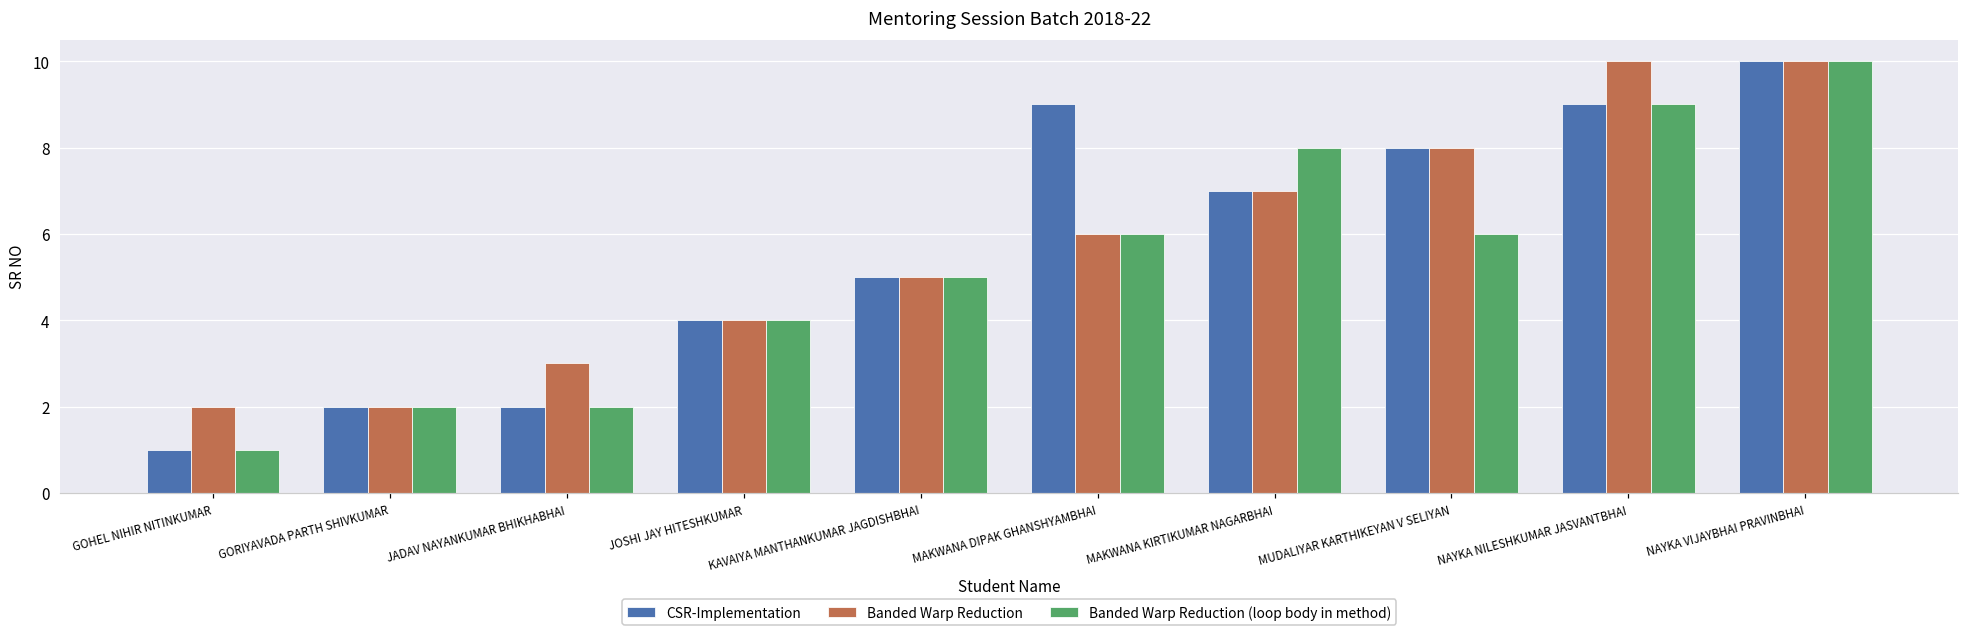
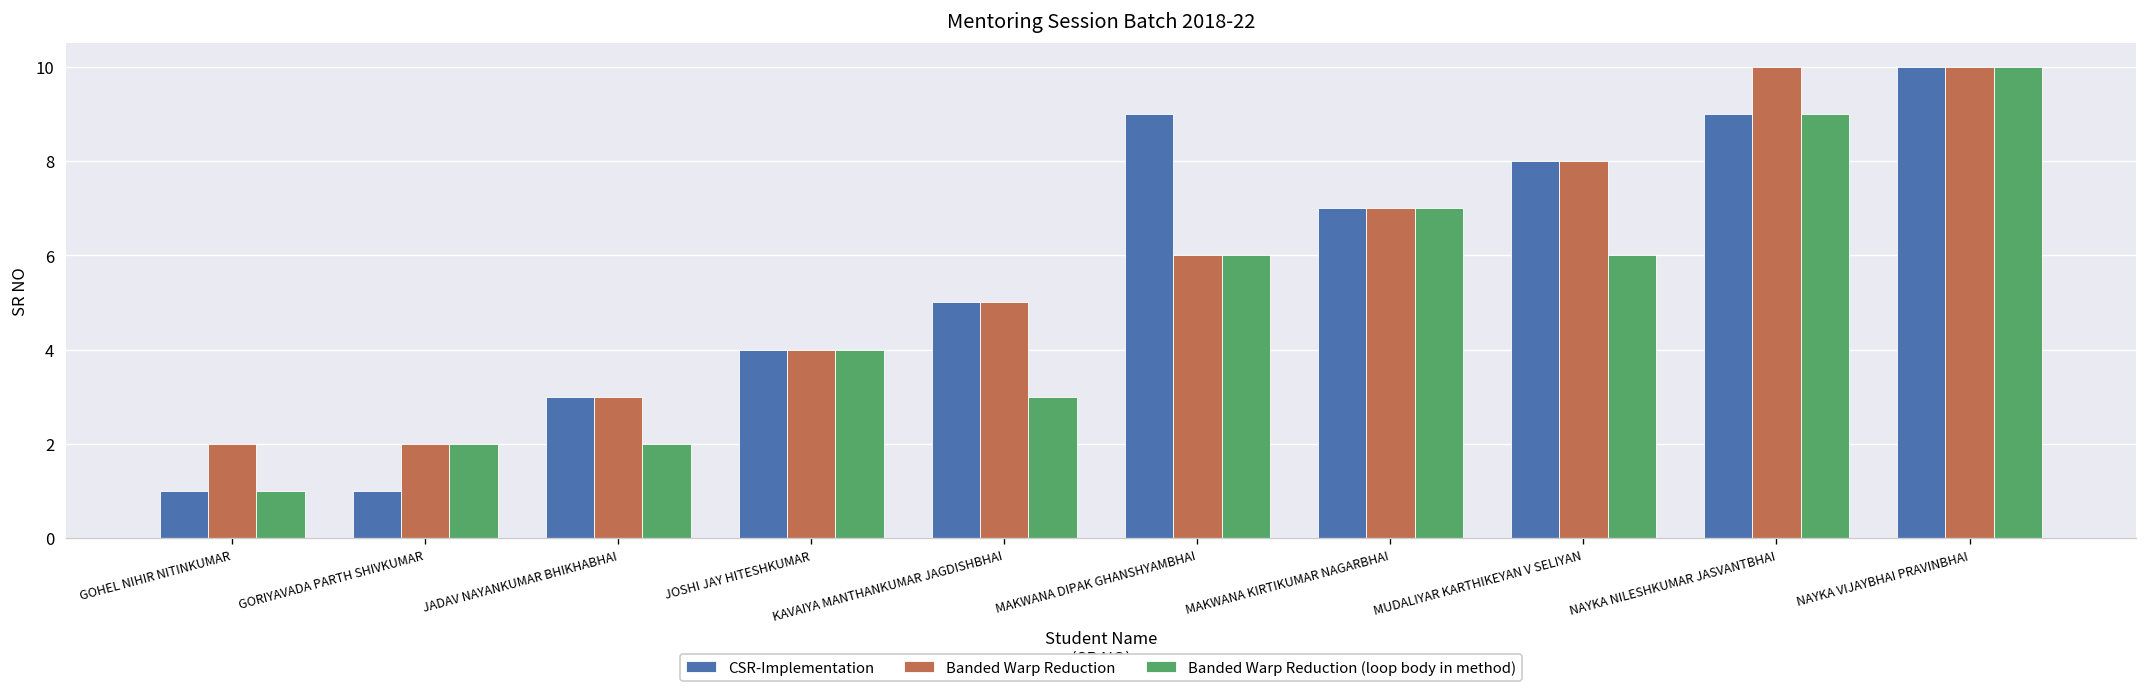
CSR-Implementation, GORIYAVADA PARTH SHIVKUMAR: 2 -> 1
CSR-Implementation, JADAV NAYANKUMAR BHIKHABHAI: 2 -> 3
Banded Warp Reduction (loop body in method), KAVAIYA MANTHANKUMAR JAGDISHBHAI: 5 -> 3
Banded Warp Reduction (loop body in method), MAKWANA KIRTIKUMAR NAGARBHAI: 8 -> 7
